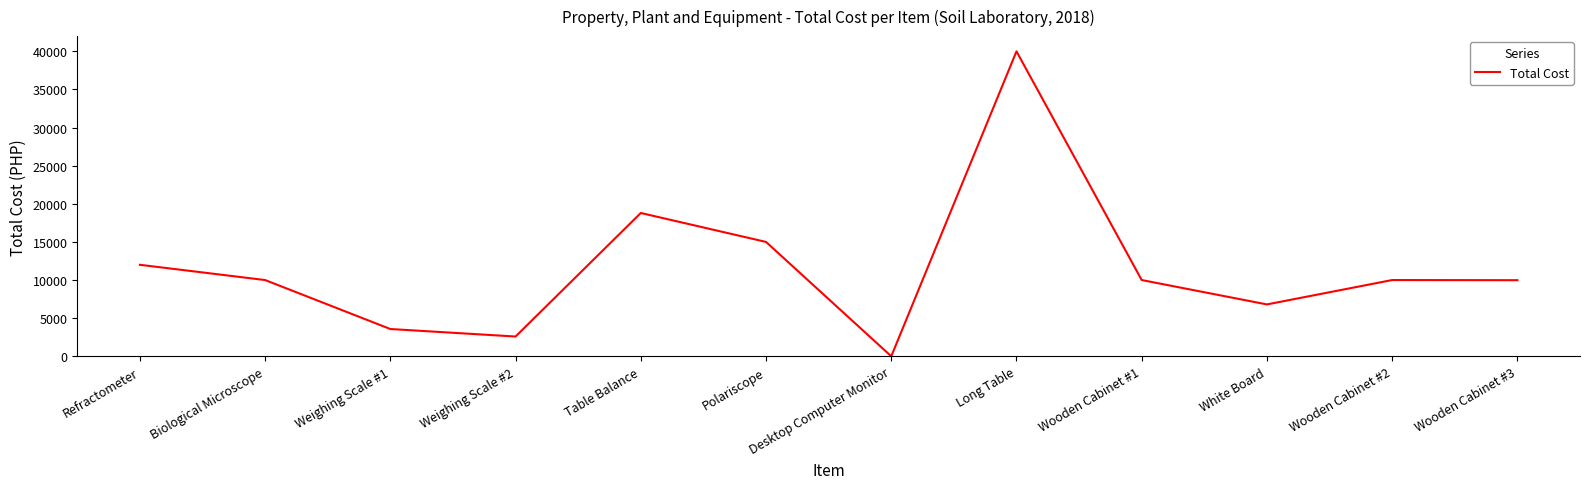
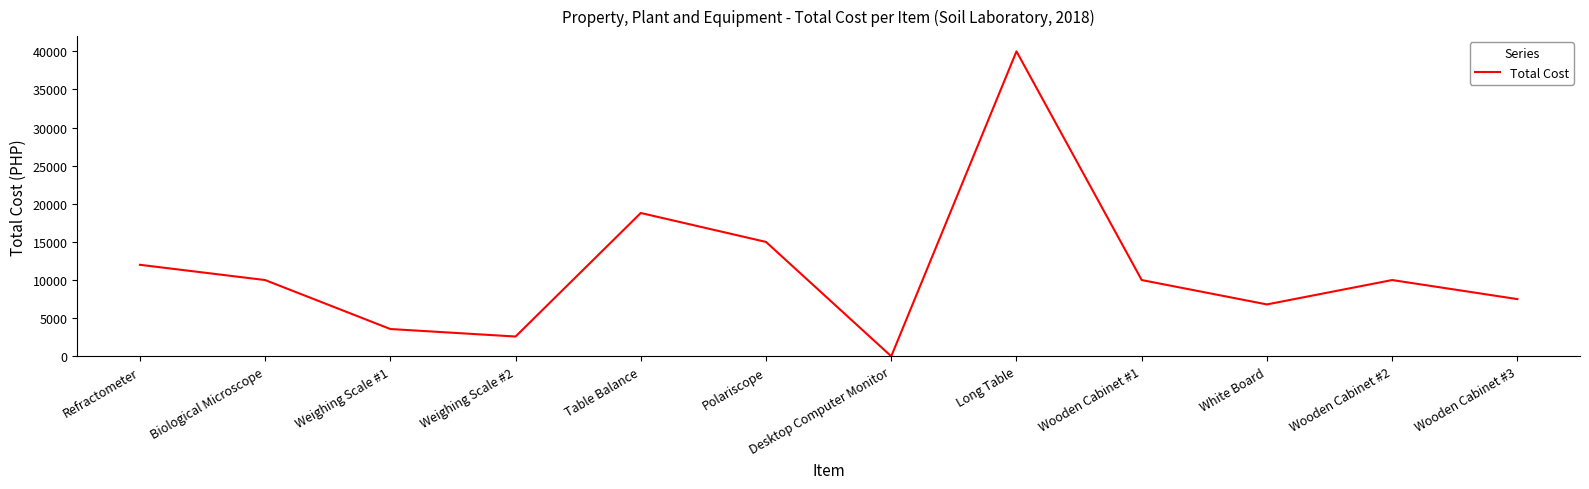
Wooden Cabinet #3: 10000 -> 8000
